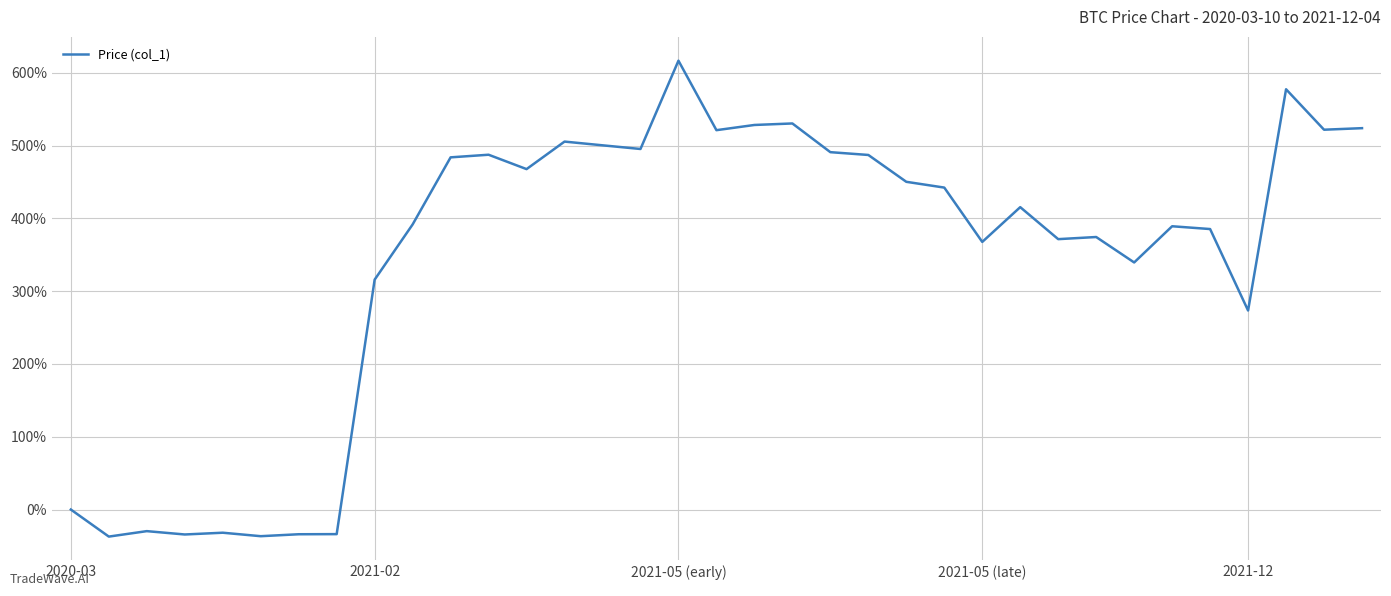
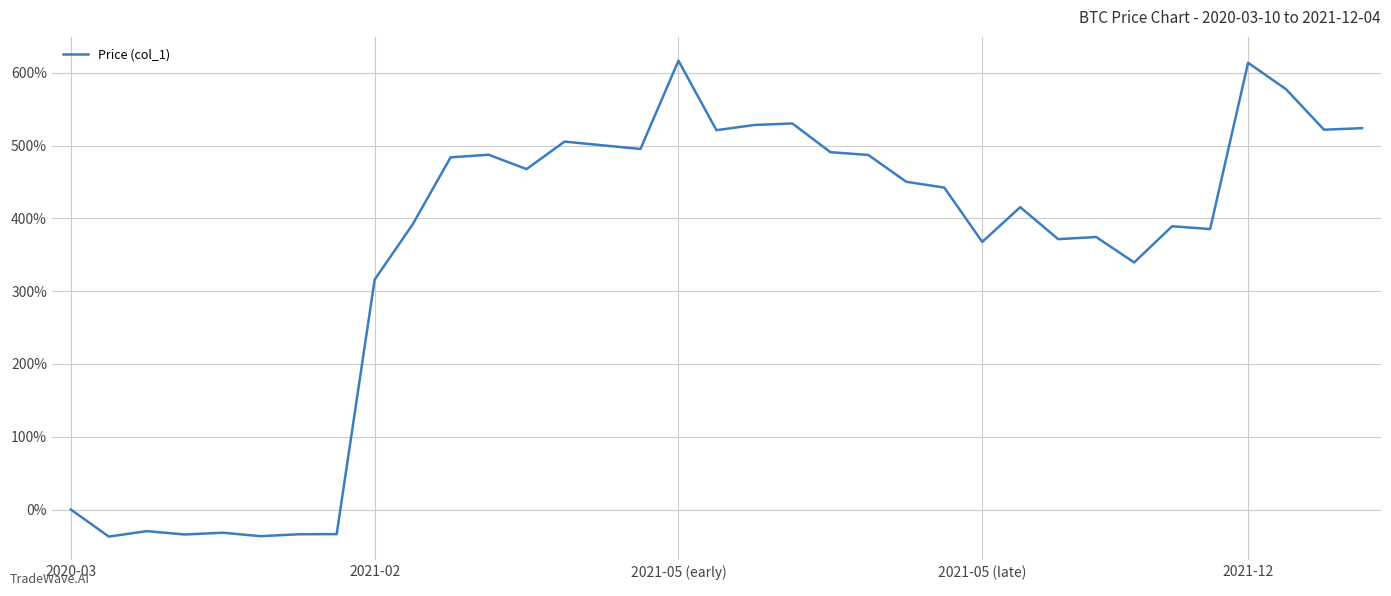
2021-12: 270% -> 610%
